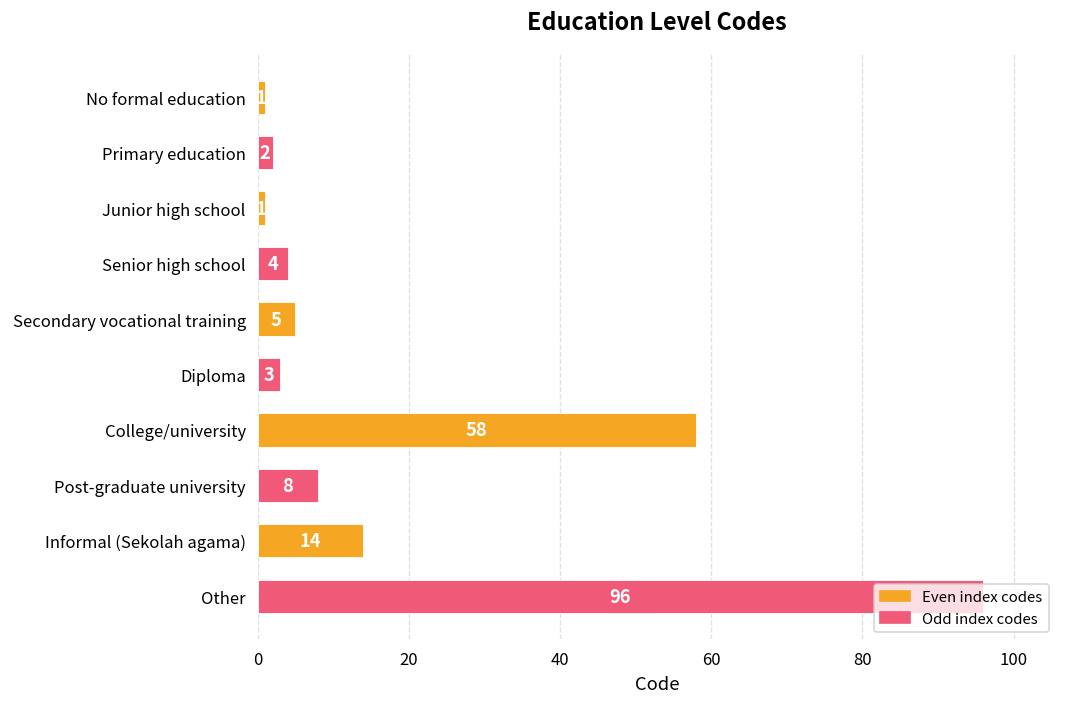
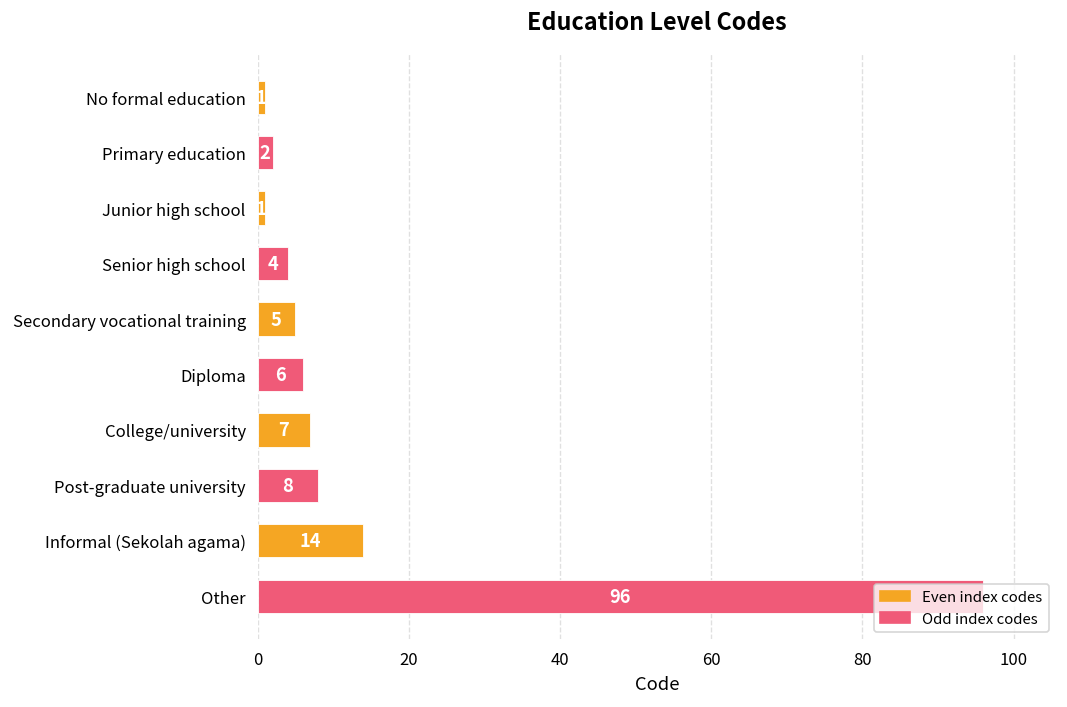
Diploma: 3 -> 6
College/university: 58 -> 7
